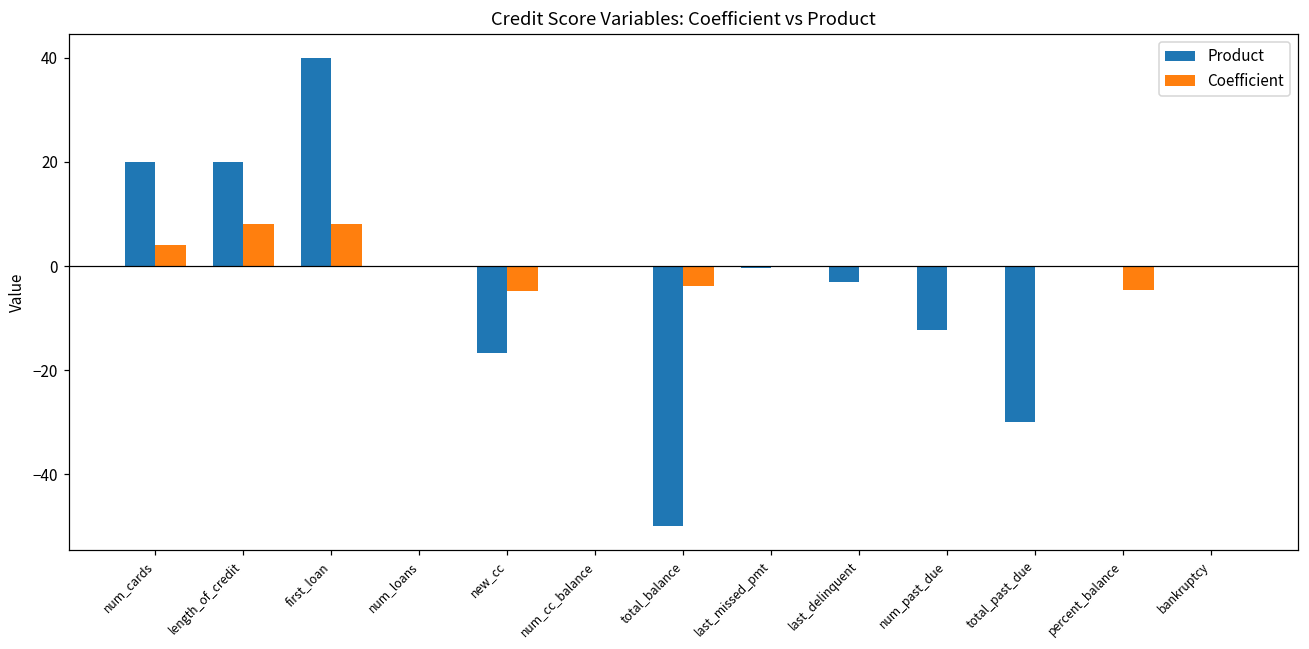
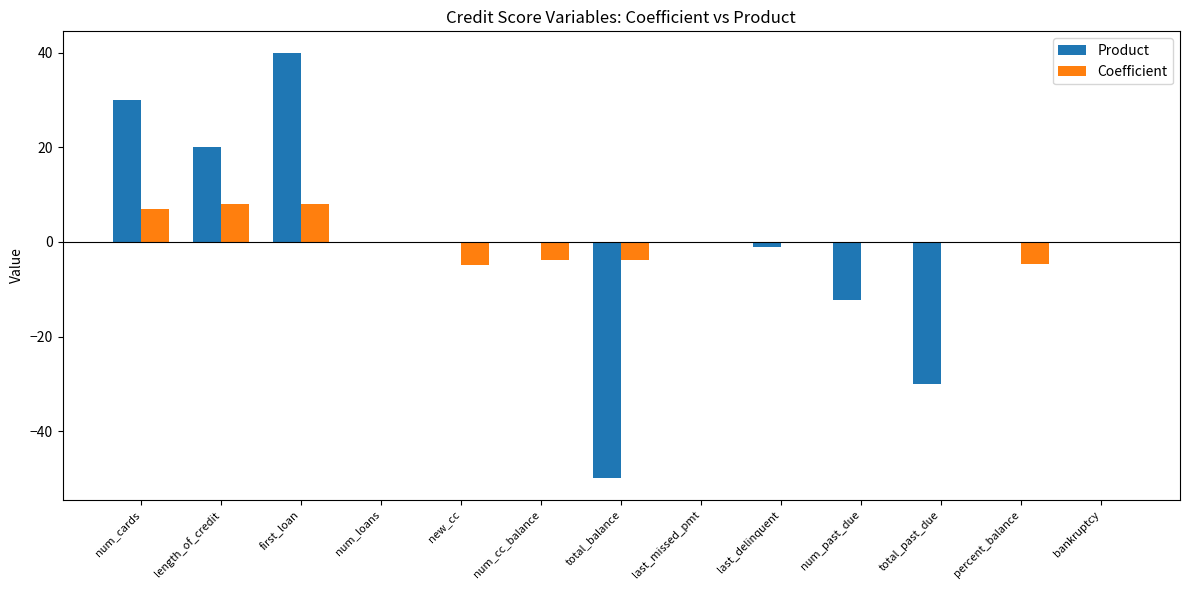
Product, num_cards: 20 -> 30
Coefficient, num_cards: 4 -> 7
Product, new_cc: -17 -> 0
Coefficient, num_cc_balance: 0 -> -4
Product, last_delinquent: -3 -> -1
